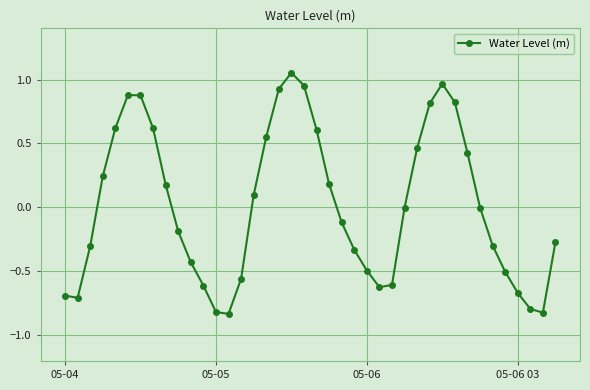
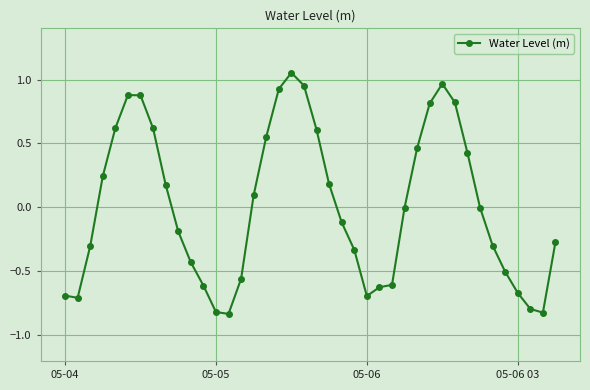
05-06: -0.49 -> -0.69
